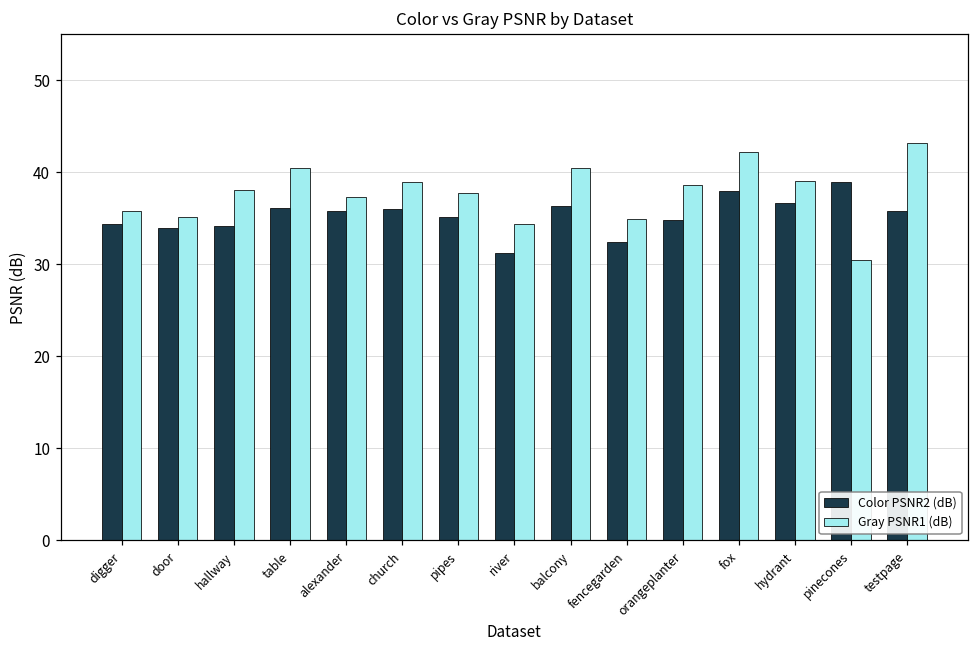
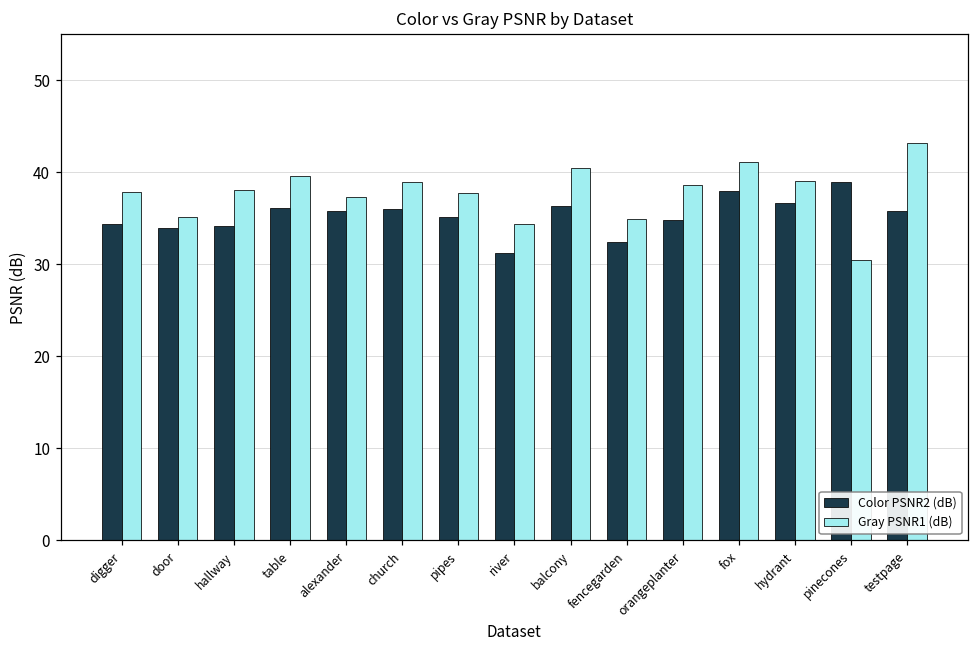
Gray PSNR1 (dB), digger: 36 -> 38
Gray PSNR1 (dB), table: 41 -> 40
Gray PSNR1 (dB), fox: 42 -> 41
